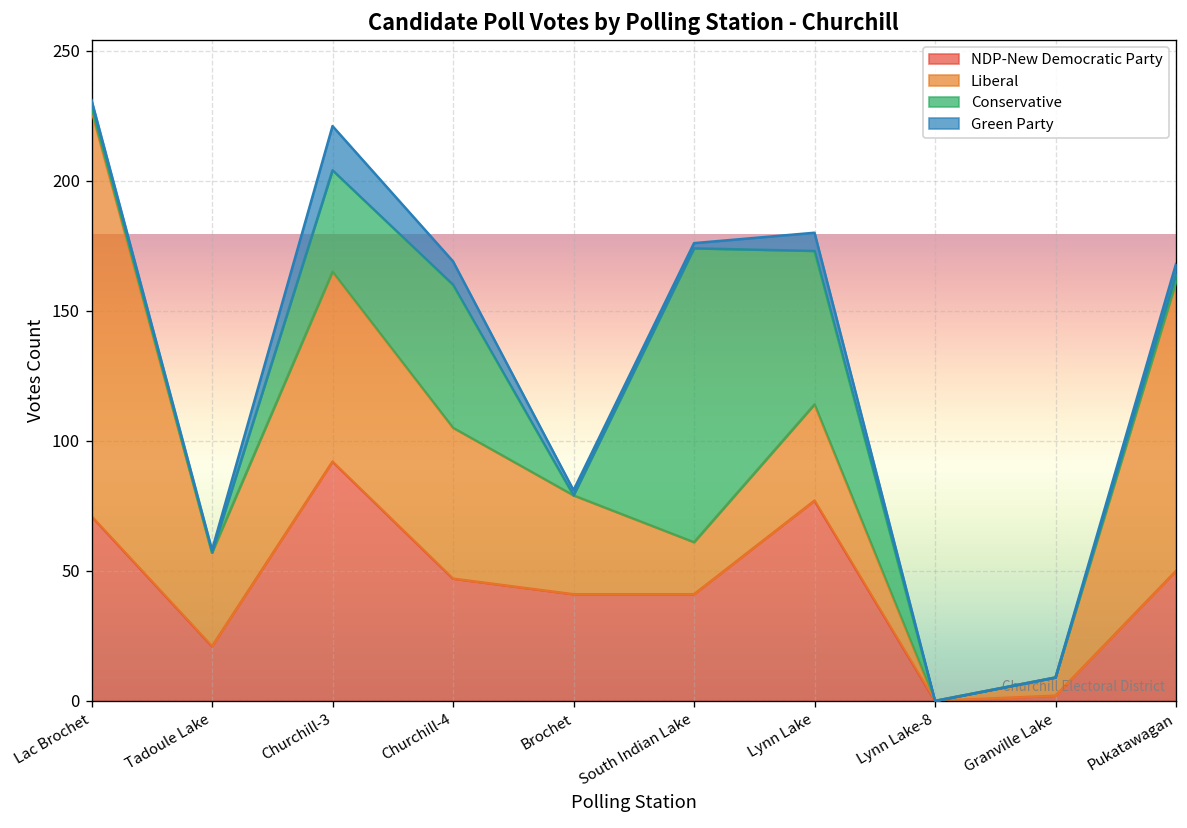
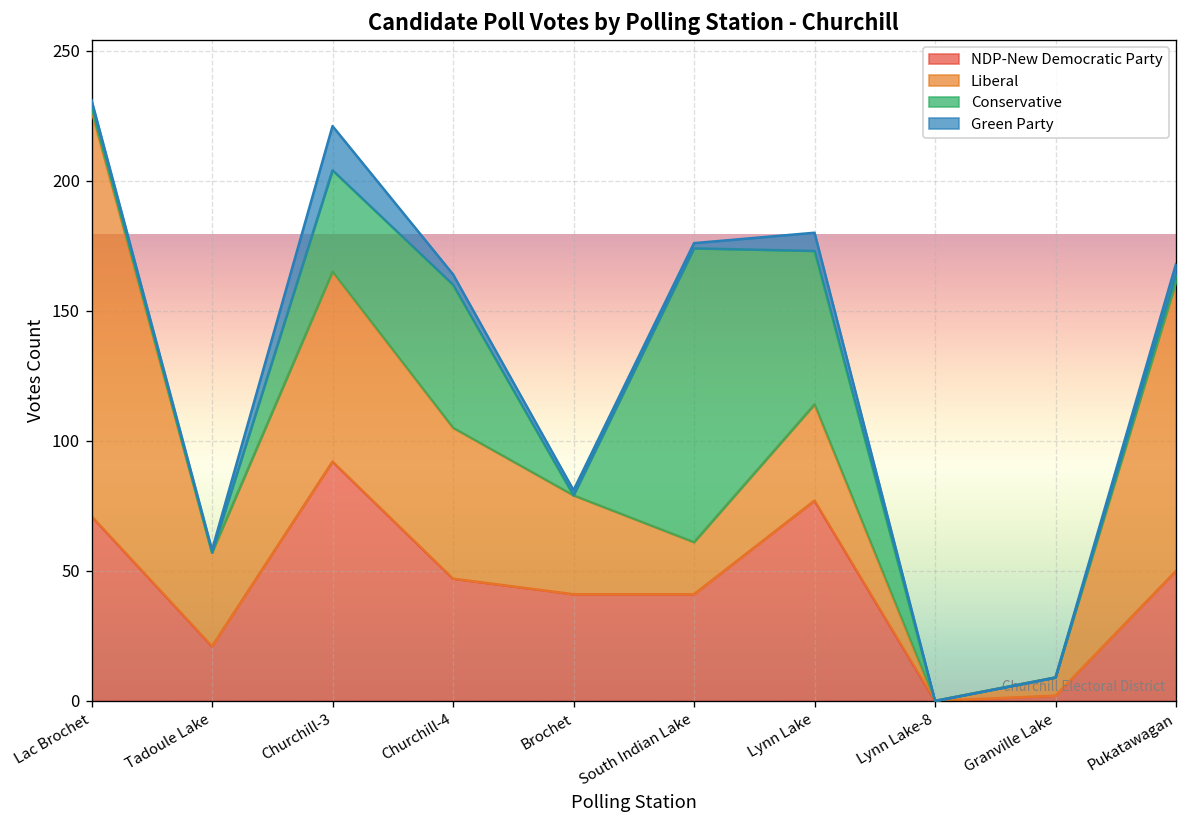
Green Party, Churchill-4: 9 -> 4
